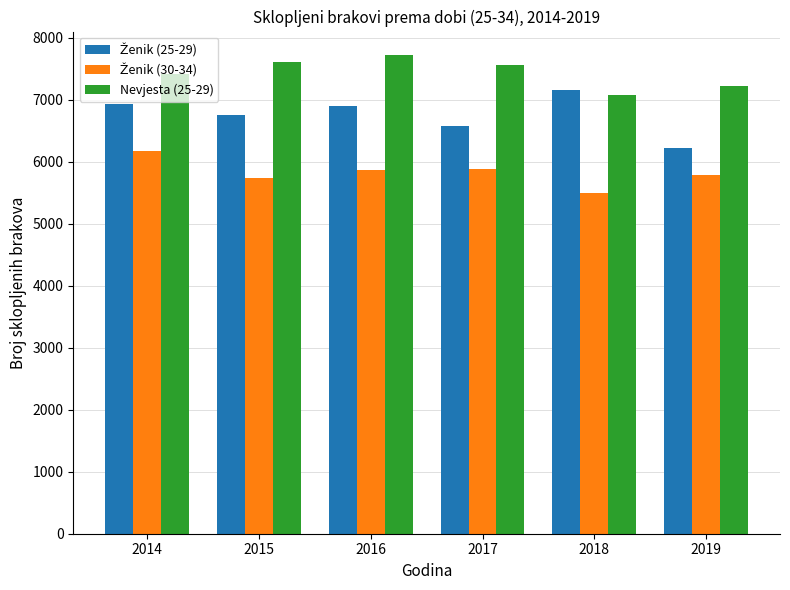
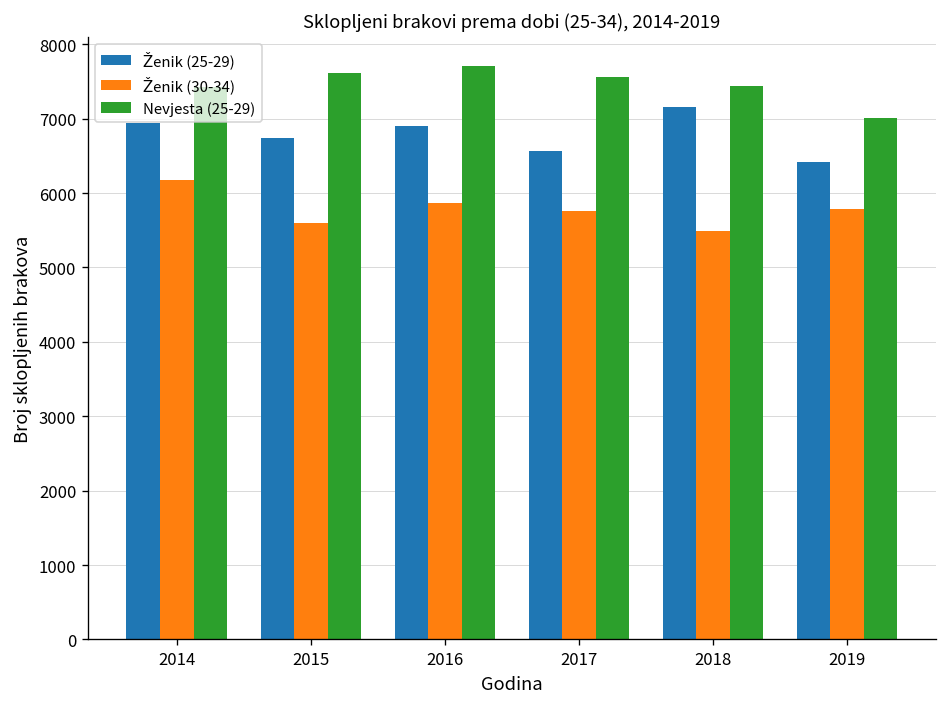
Ženik (30-34), 2015: 5700 -> 5600
Ženik (30-34), 2017: 5900 -> 5800
Nevjesta (25-29), 2018: 7100 -> 7400
Ženik (25-29), 2019: 6200 -> 6400
Nevjesta (25-29), 2019: 7200 -> 7000
